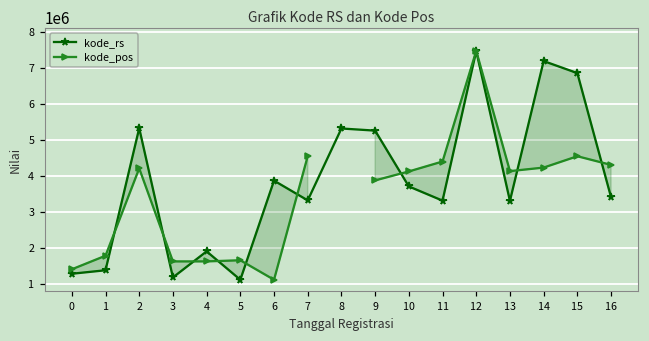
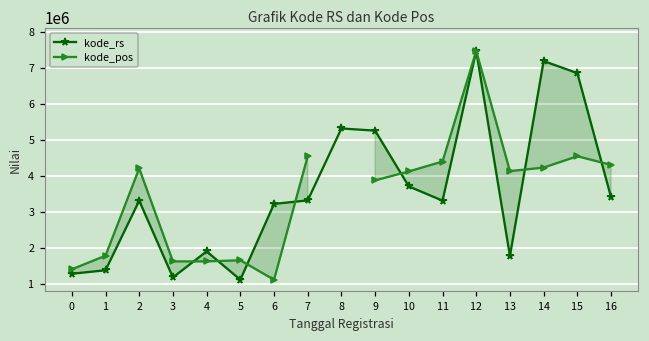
kode_rs, 2: 5300000 -> 3300000
kode_rs, 6: 3900000 -> 3200000
kode_rs, 13: 3300000 -> 1800000
